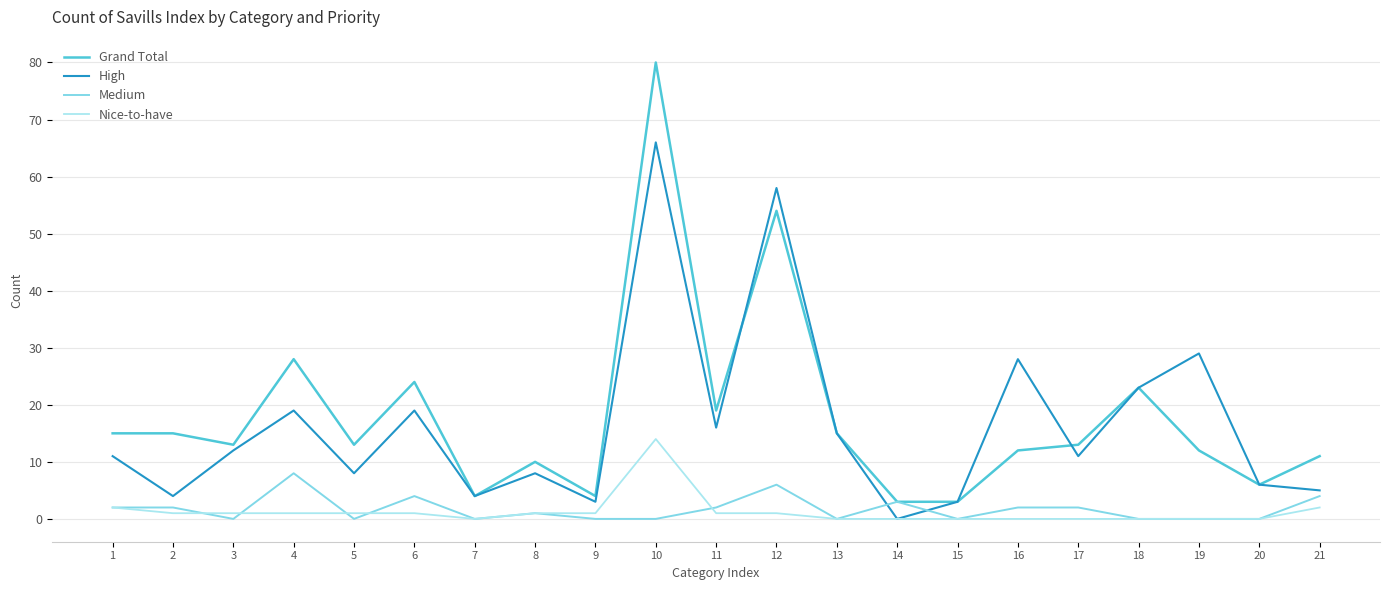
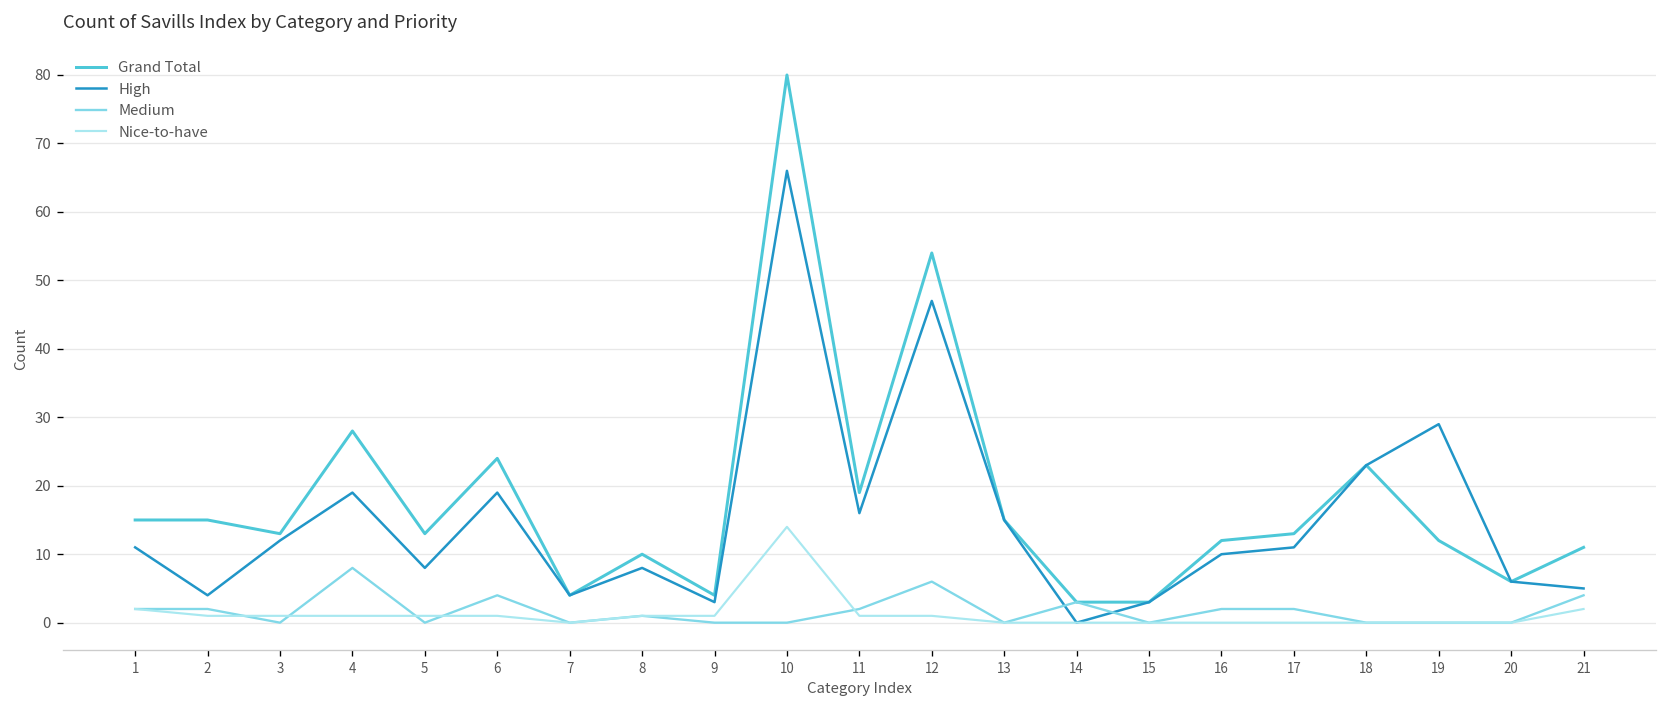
High, 12: 58 -> 47
High, 16: 28 -> 10
